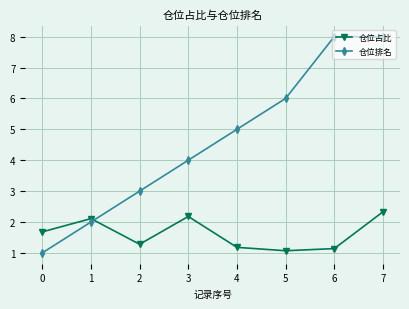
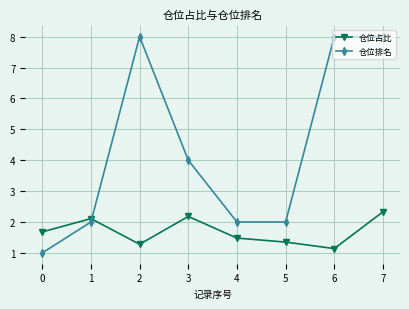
仓位排名, 2: 3 -> 8
仓位占比, 4: 1.2 -> 1.5
仓位排名, 4: 5 -> 2
仓位占比, 5: 1.1 -> 1.4
仓位排名, 5: 6 -> 2
